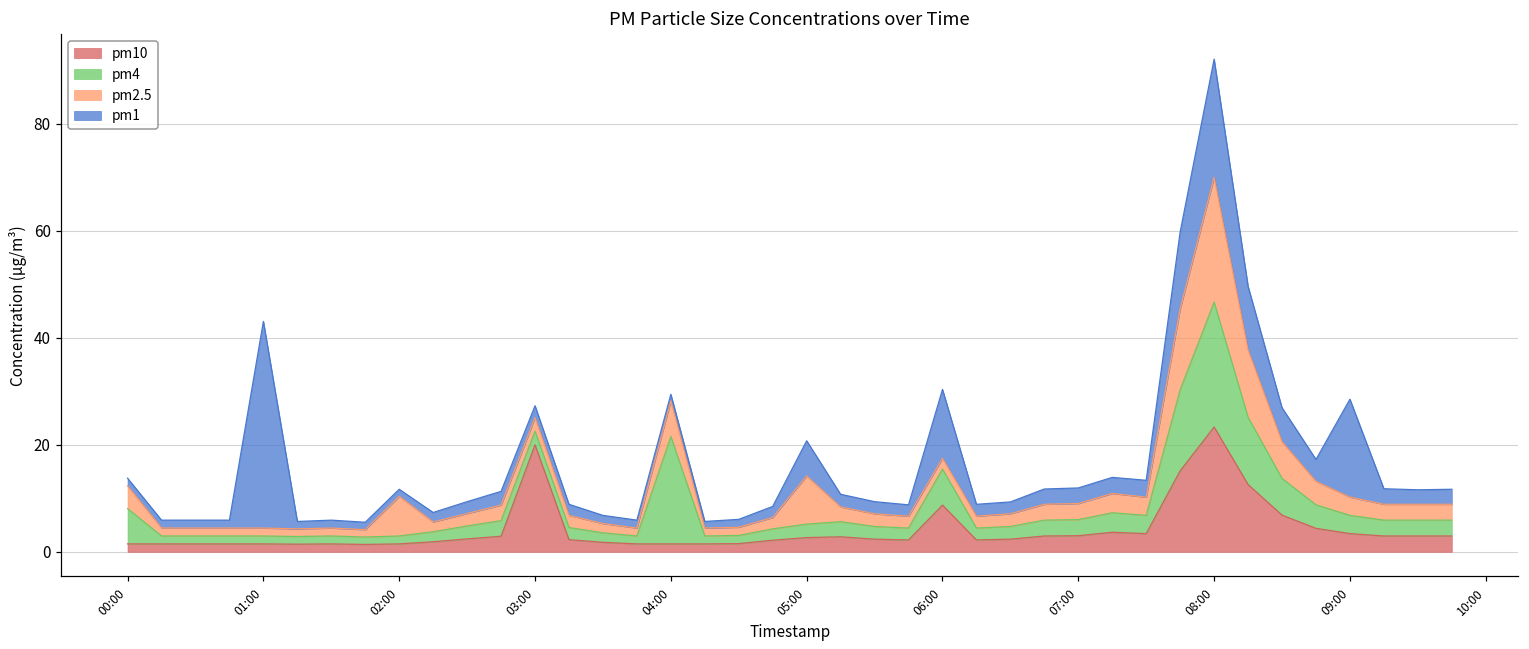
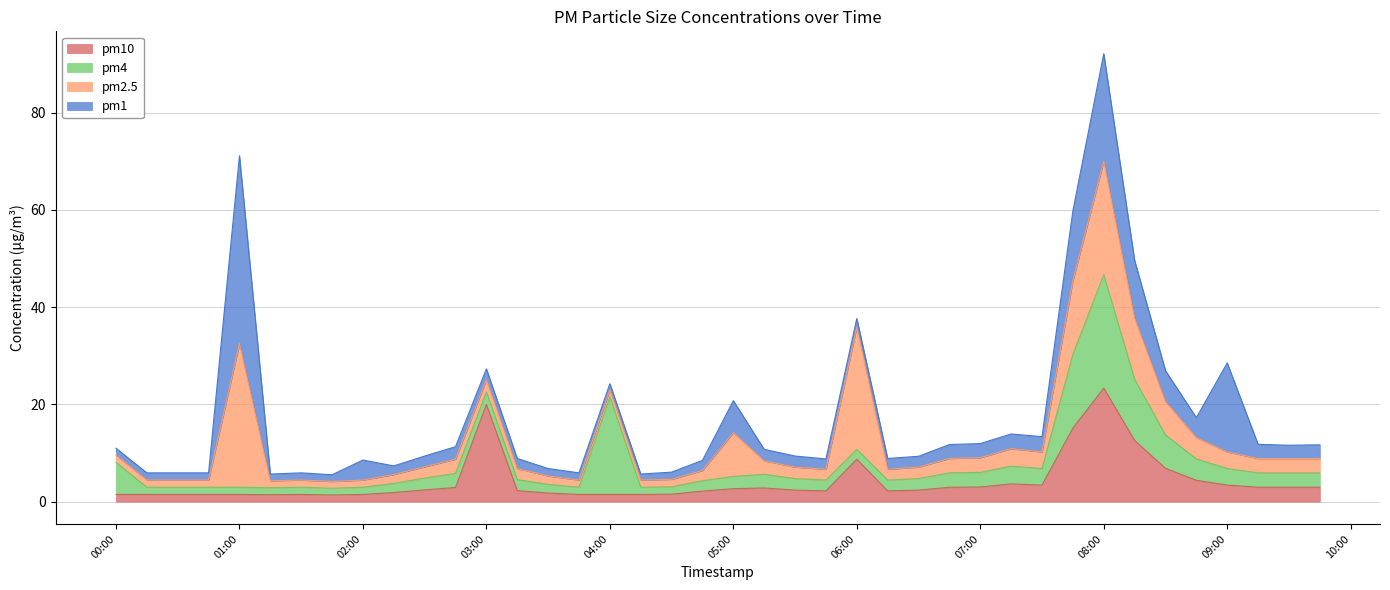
pm2.5, 00:00: 4 -> 1
pm2.5, 01:00: 1 -> 30
pm2.5, 02:00: 7 -> 1
pm1, 02:00: 1 -> 4
pm2.5, 04:00: 7 -> 1
pm4, 06:00: 7 -> 2
pm2.5, 06:00: 2 -> 25
pm1, 06:00: 13 -> 2
